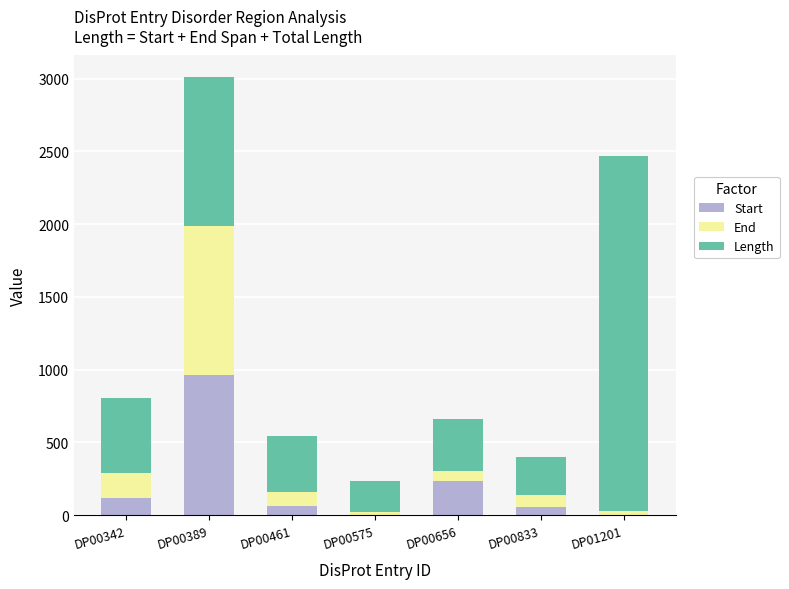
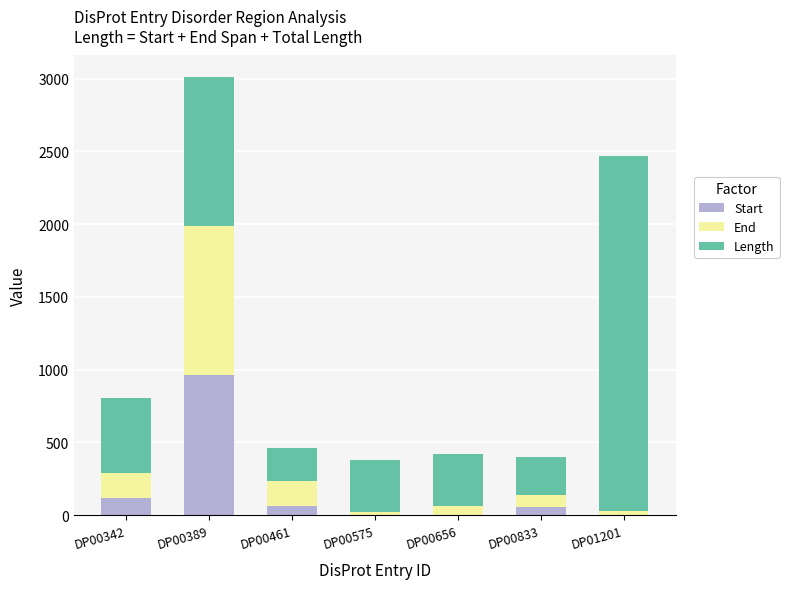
End, DP00461: 90 -> 170
Length, DP00461: 390 -> 230
Length, DP00575: 210 -> 360
Start, DP00656: 240 -> 0
